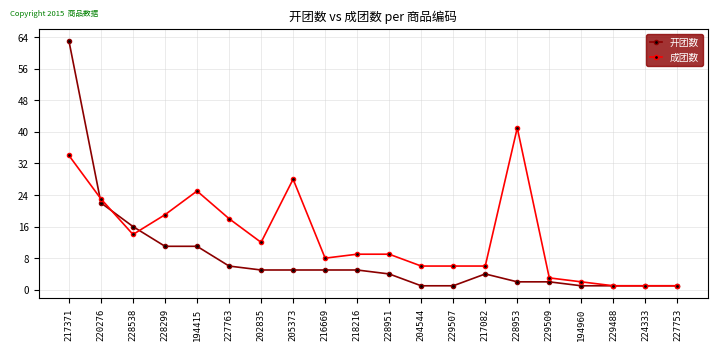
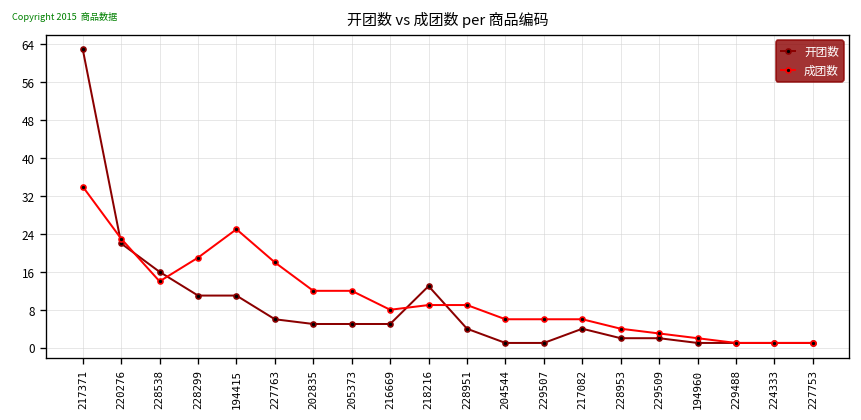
成团数, 205373: 28 -> 12
开团数, 218216: 5 -> 13
成团数, 228953: 41 -> 4
